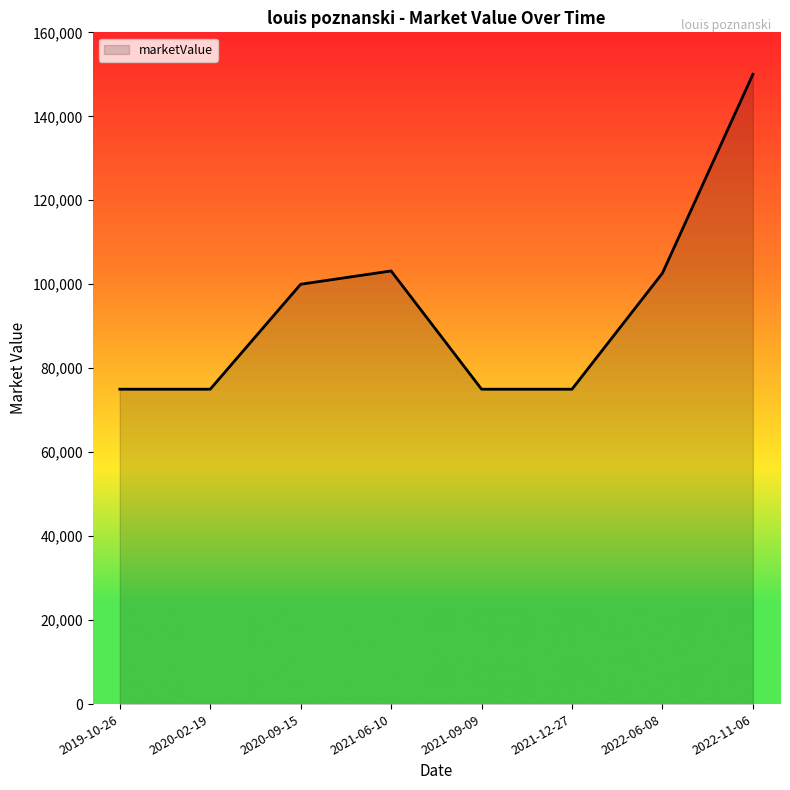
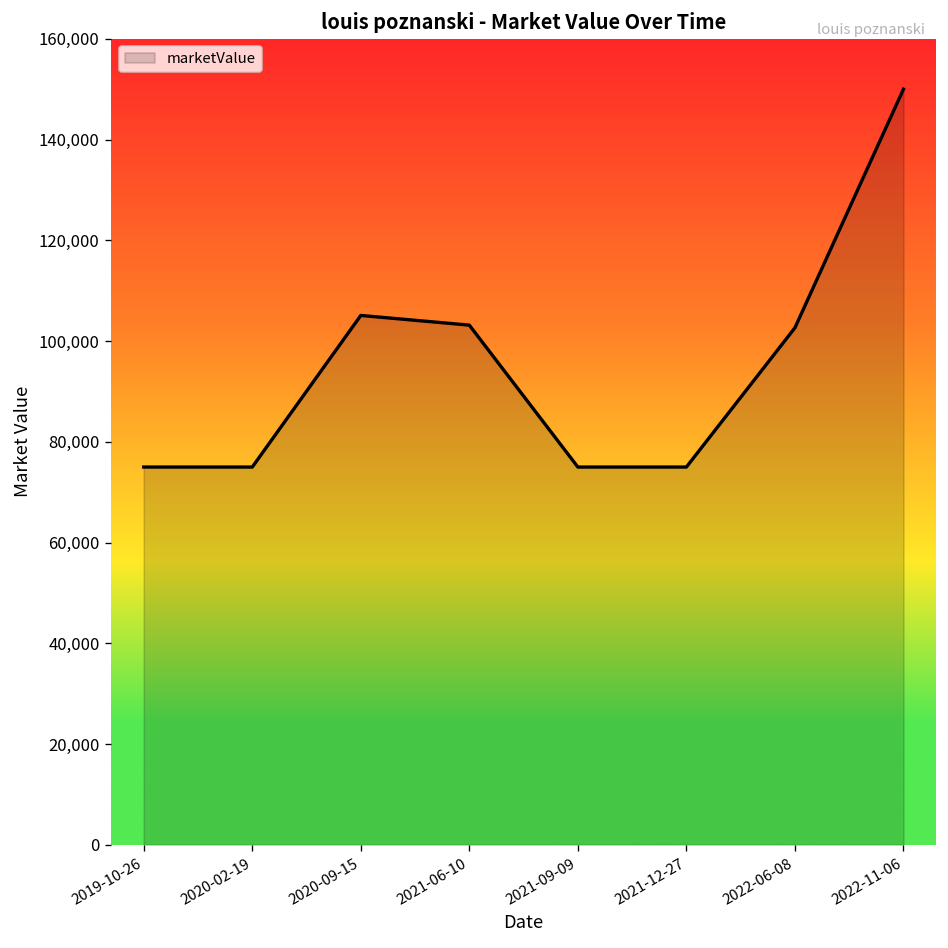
2020-09-15: 100,000 -> 105,000
